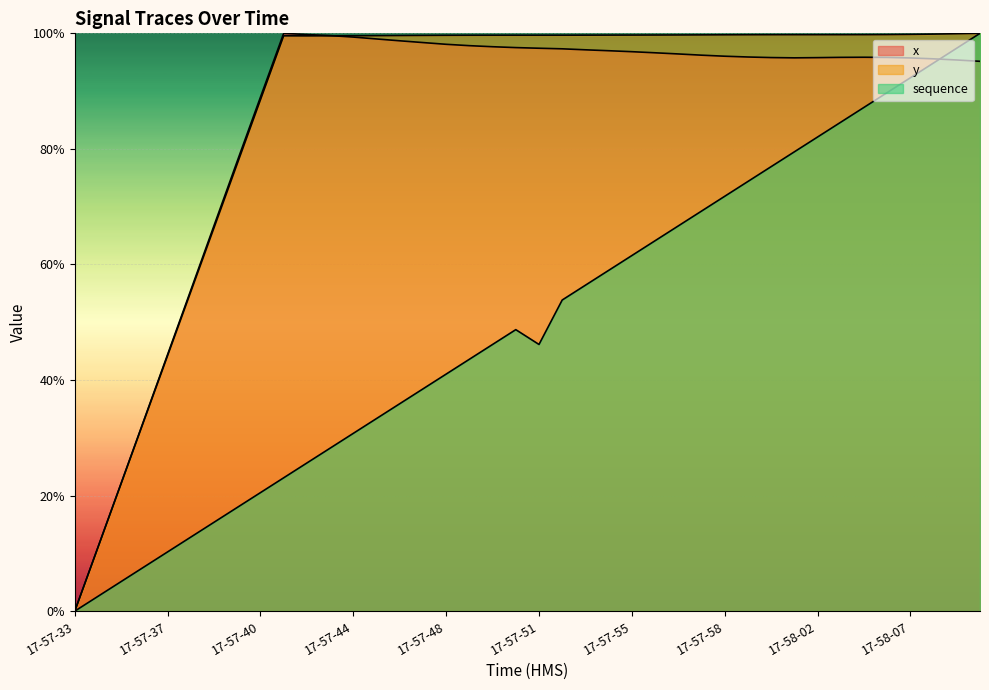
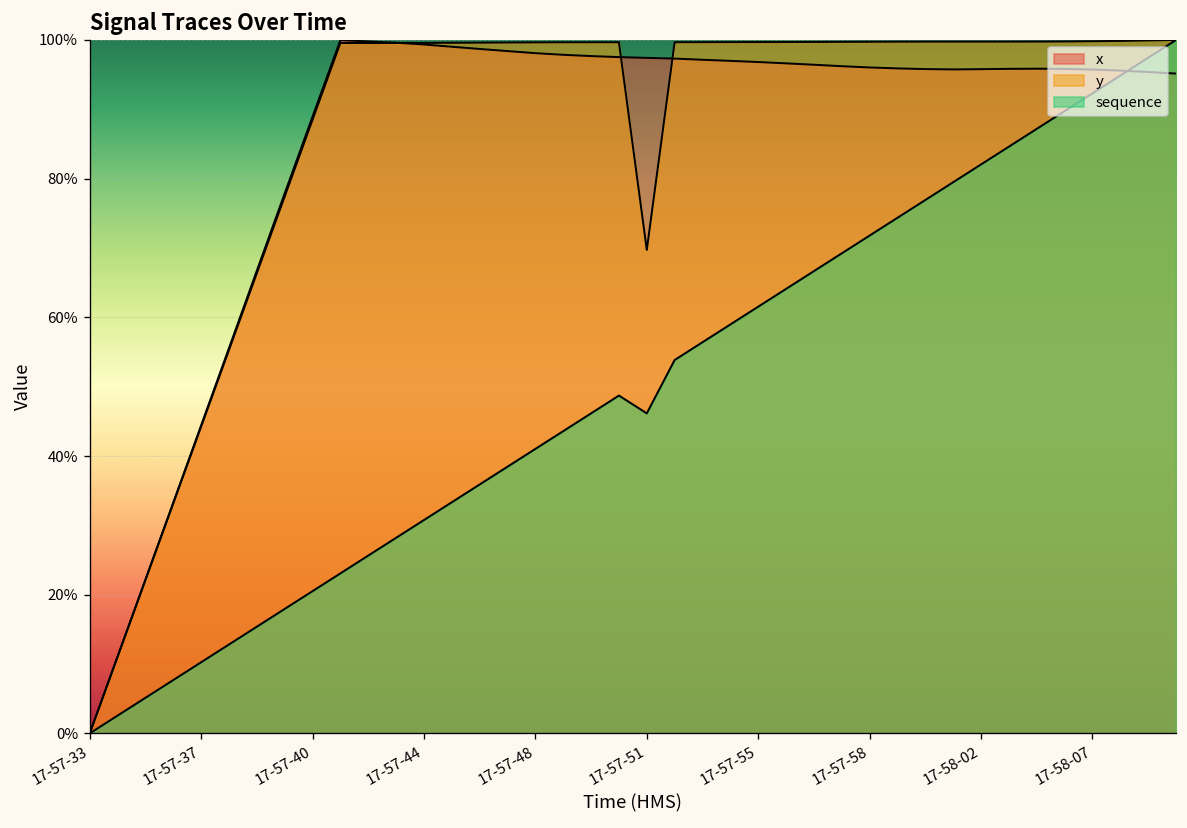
y, 17-57-51: 100% -> 70%
